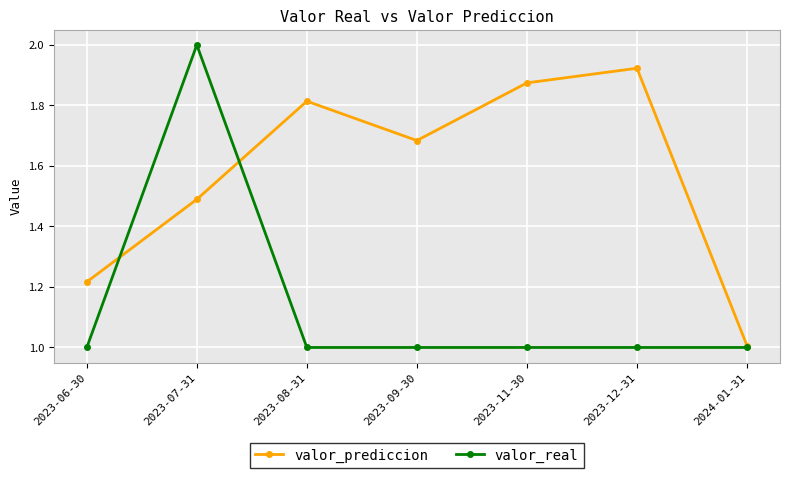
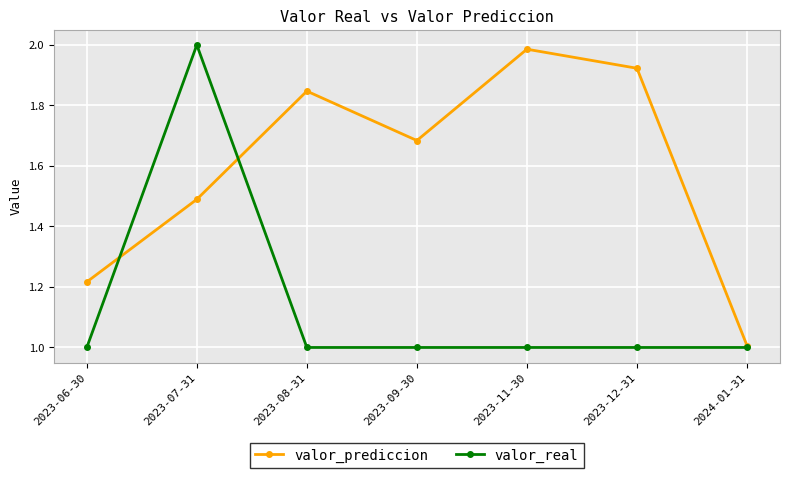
valor_prediccion, 2023-08-31: 1.81 -> 1.85
valor_prediccion, 2023-11-30: 1.87 -> 1.99
